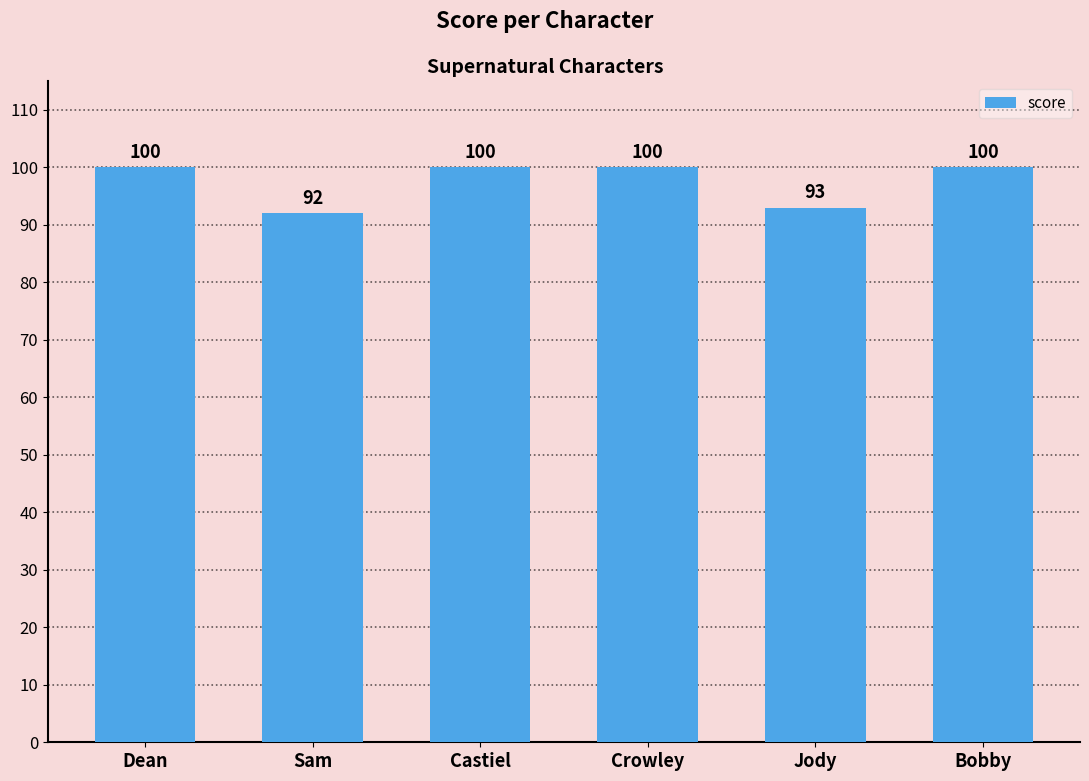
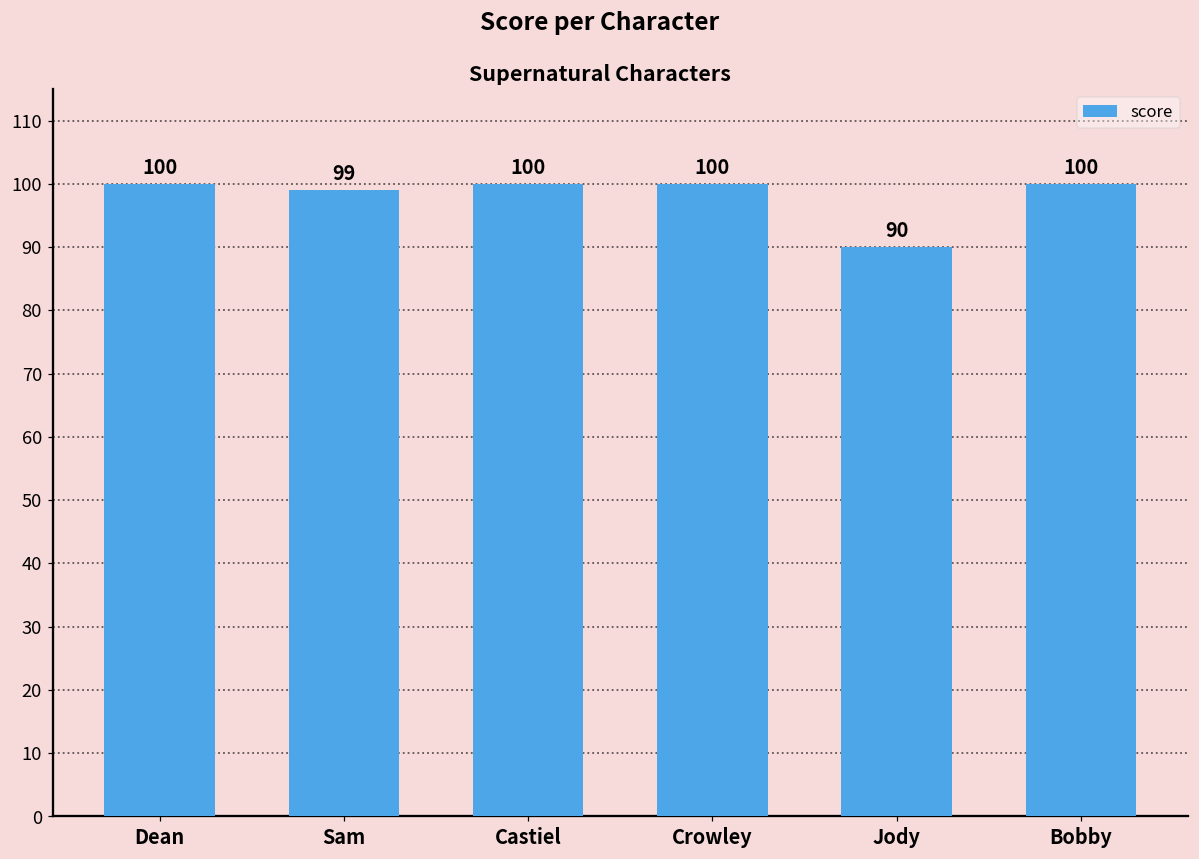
Sam: 92 -> 99
Jody: 93 -> 90
